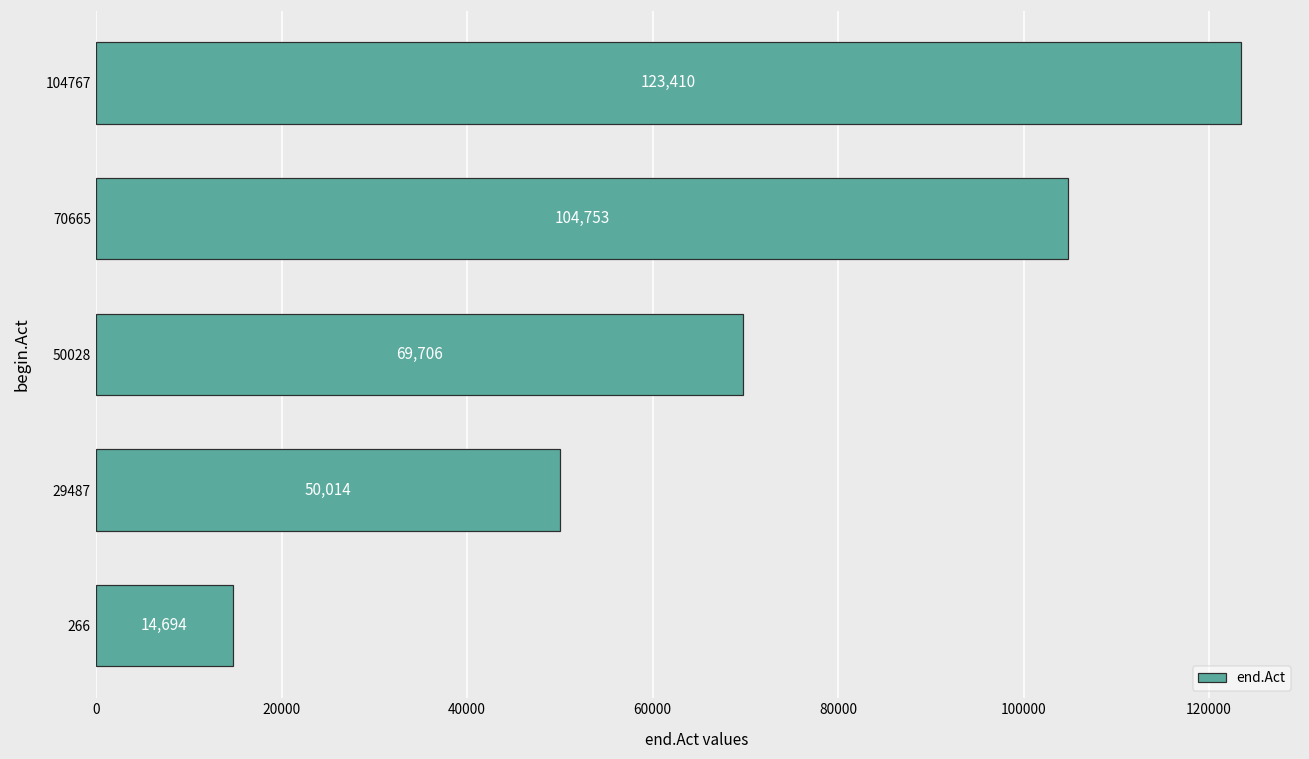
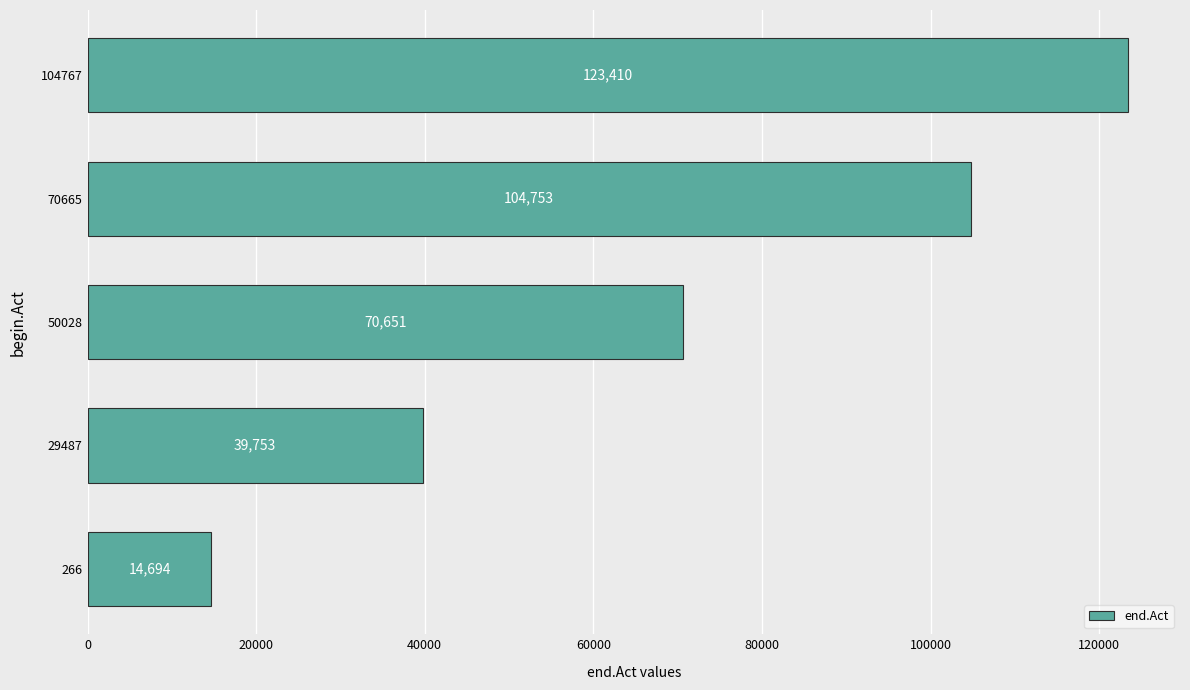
50028: 69,706 -> 70,651
29487: 50,014 -> 39,753
